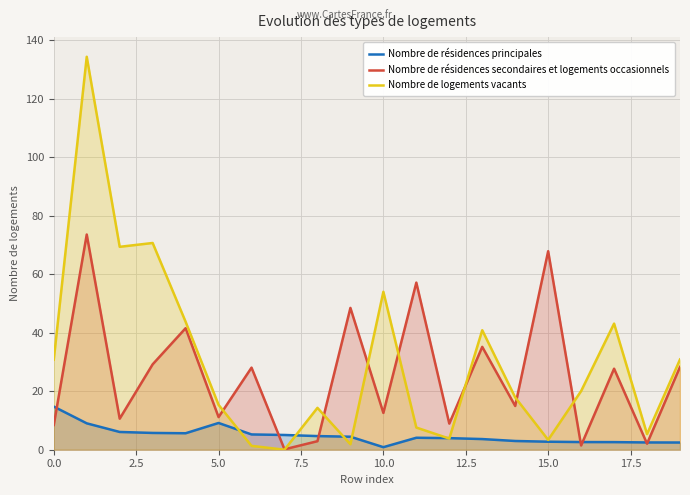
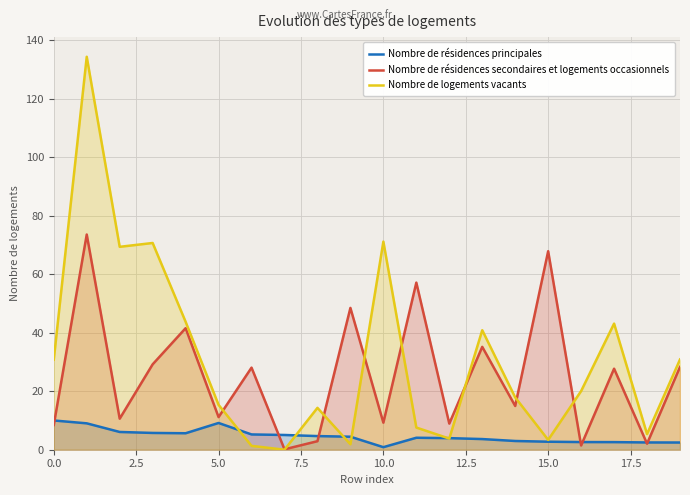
Nombre de résidences principales, 0.0: 15 -> 10
Nombre de résidences secondaires et logements occasionnels, 10.0: 13 -> 9
Nombre de logements vacants, 10.0: 54 -> 71
